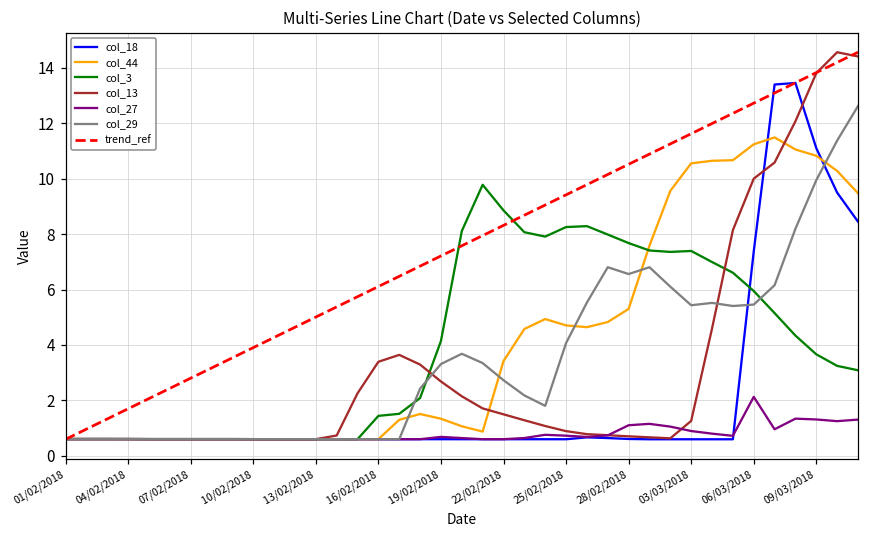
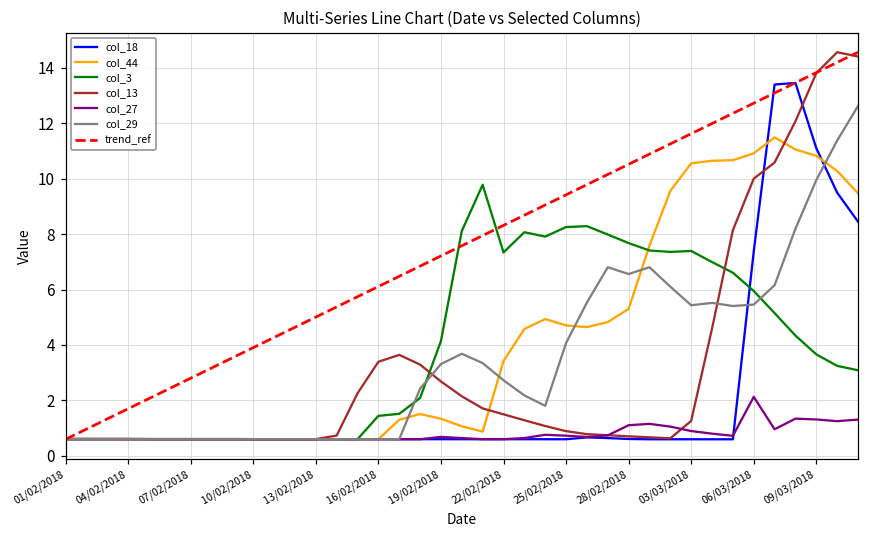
col_3, 22/02/2018: 8.9 -> 7.3
col_44, 06/03/2018: 11.2 -> 10.9
